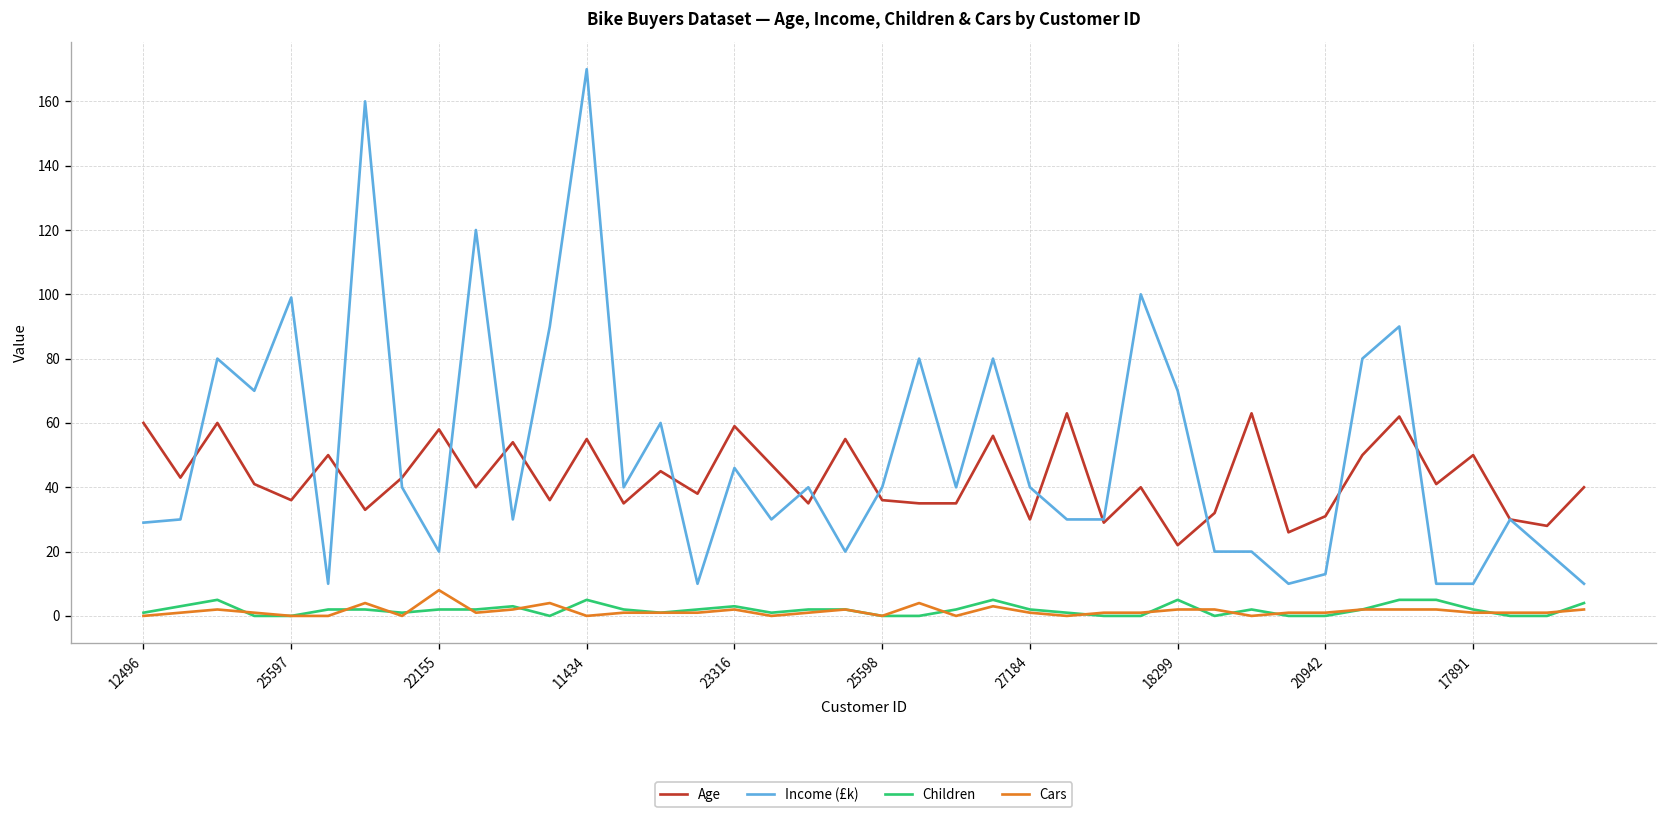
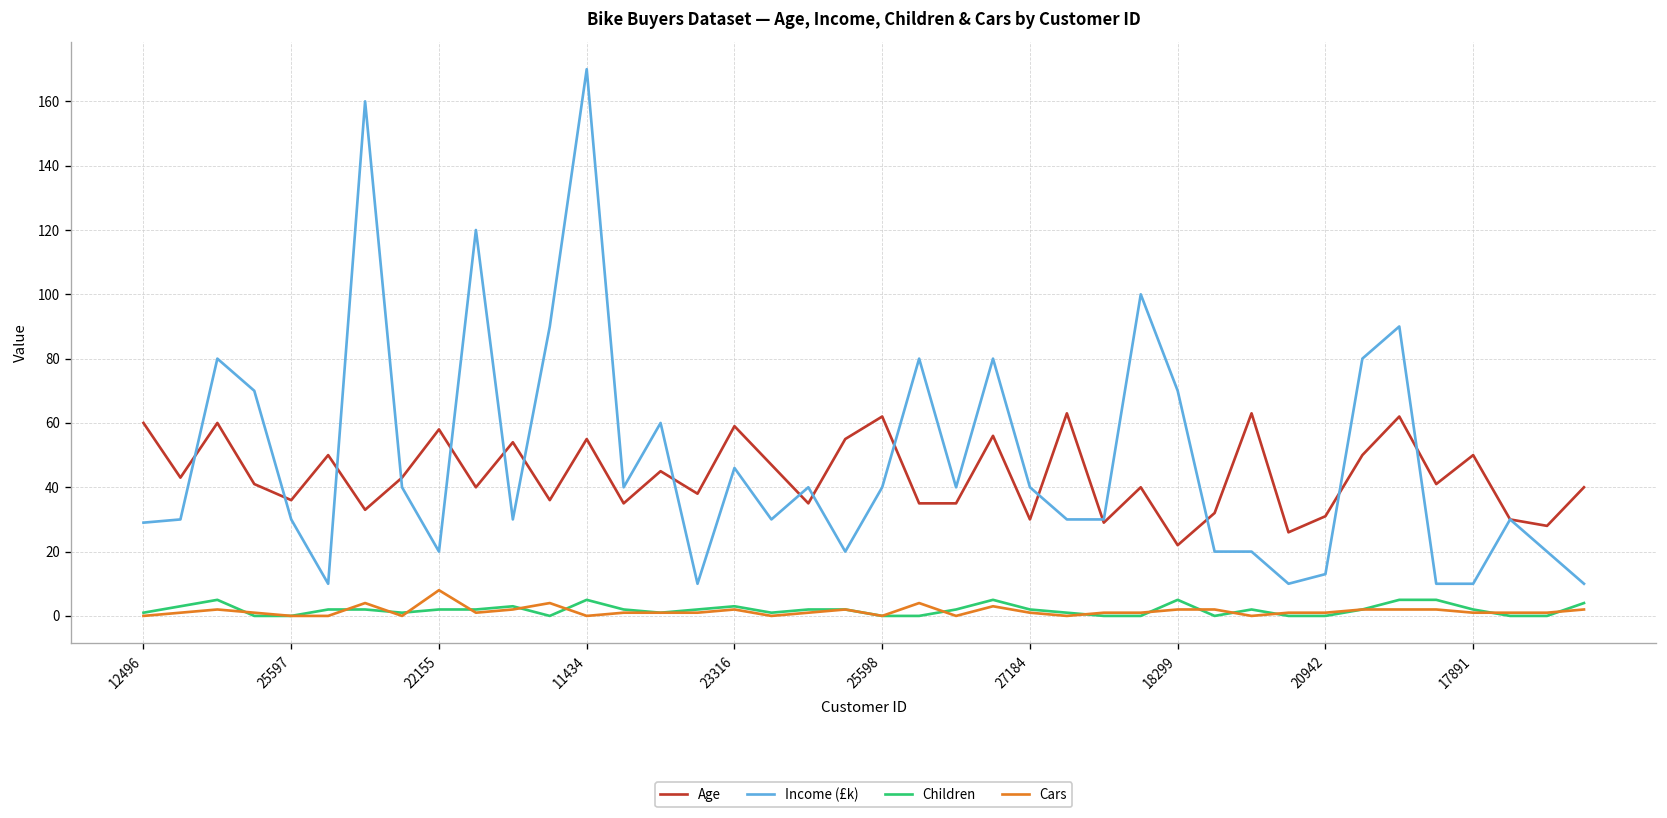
Income (£k), 25597: 99 -> 30
Age, 25598: 36 -> 62
